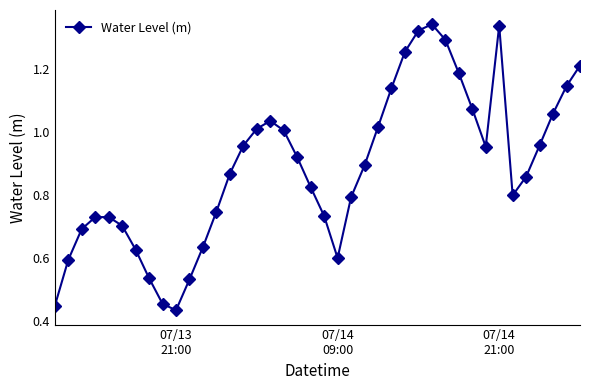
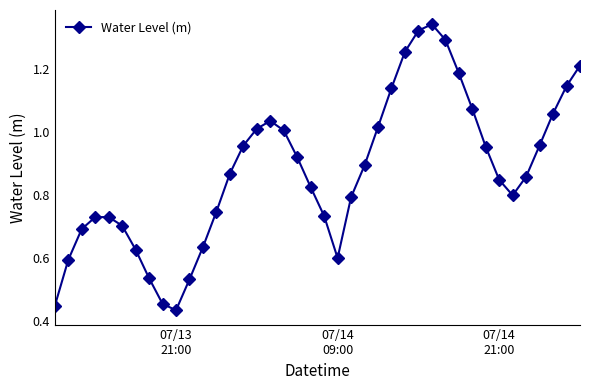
07/14 21:00: 1.34 -> 0.85
